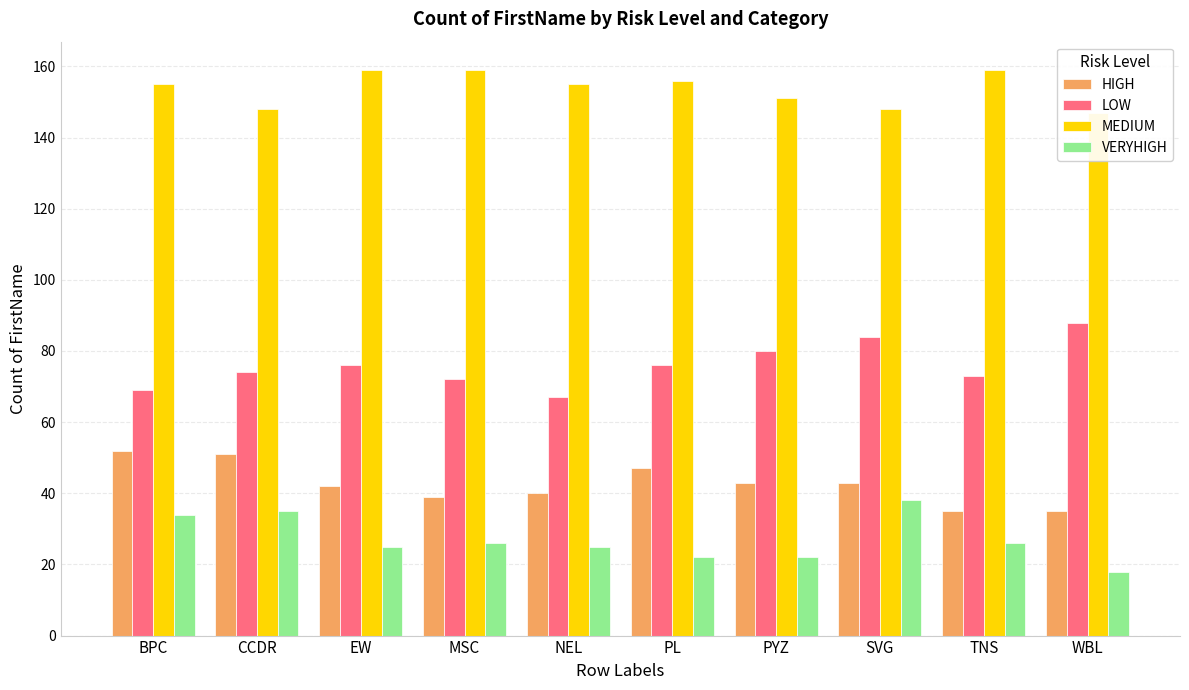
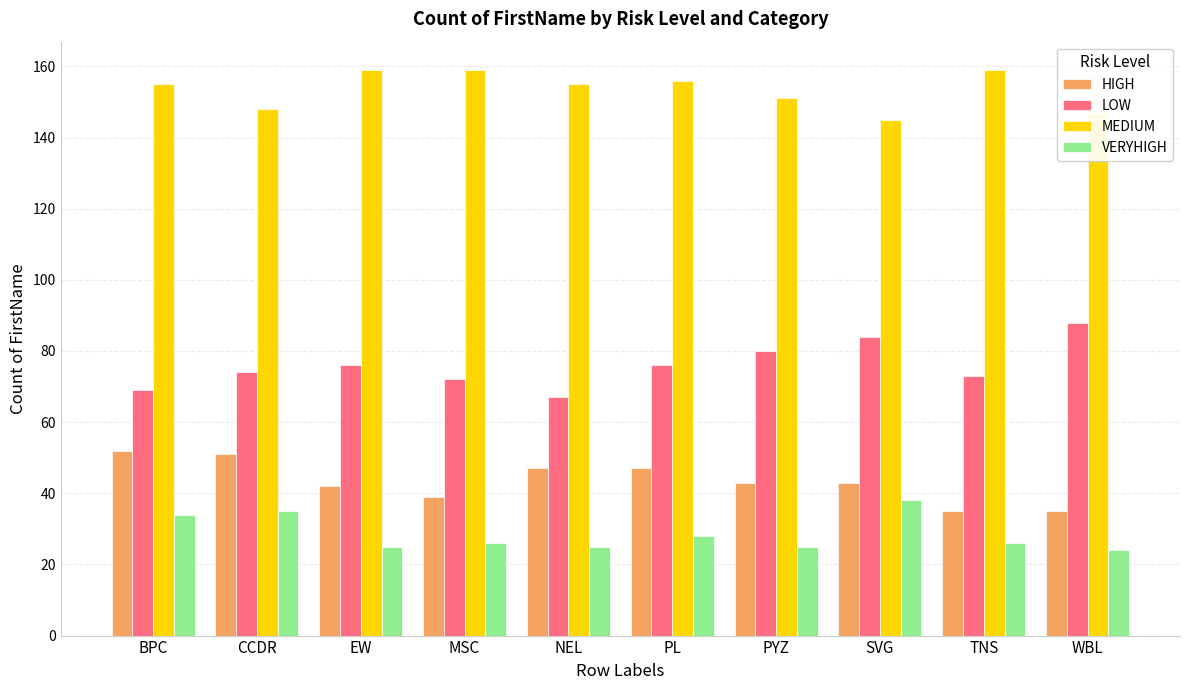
HIGH, NEL: 40 -> 47
VERYHIGH, PL: 22 -> 28
VERYHIGH, PYZ: 22 -> 25
MEDIUM, SVG: 148 -> 145
VERYHIGH, WBL: 18 -> 24
